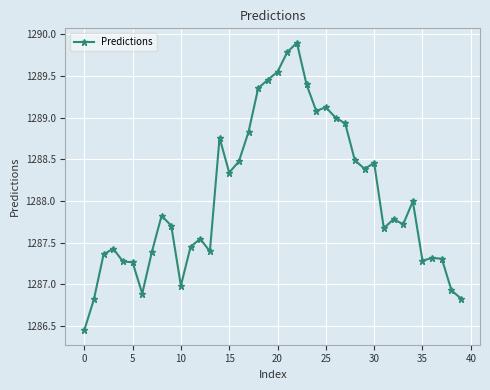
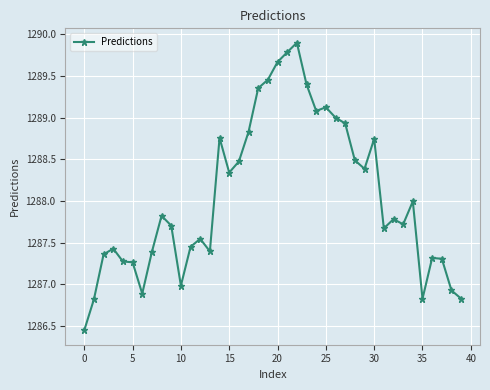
20: 1289.5 -> 1289.7
30: 1288.5 -> 1288.7
35: 1287.3 -> 1286.8
